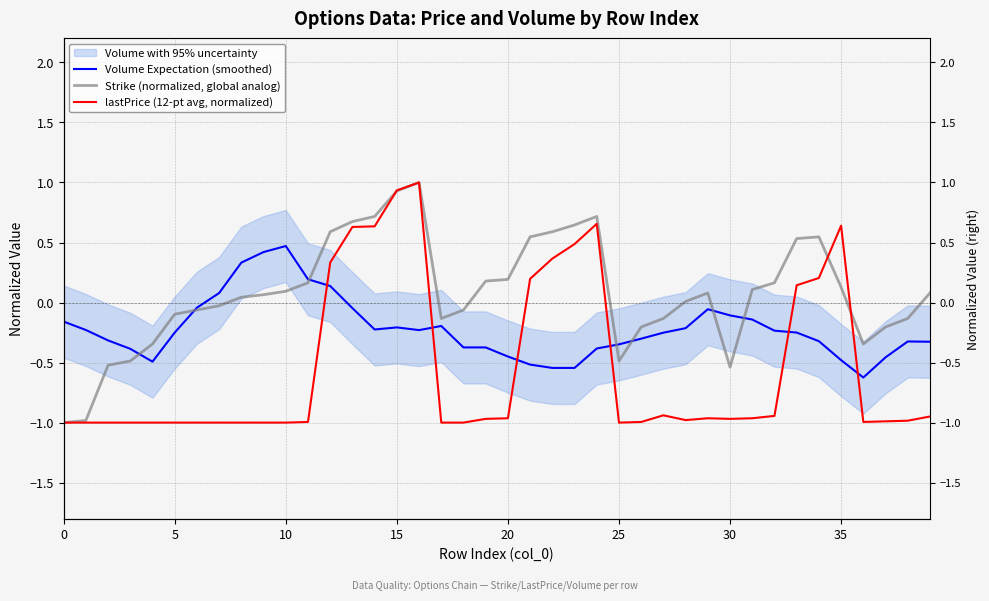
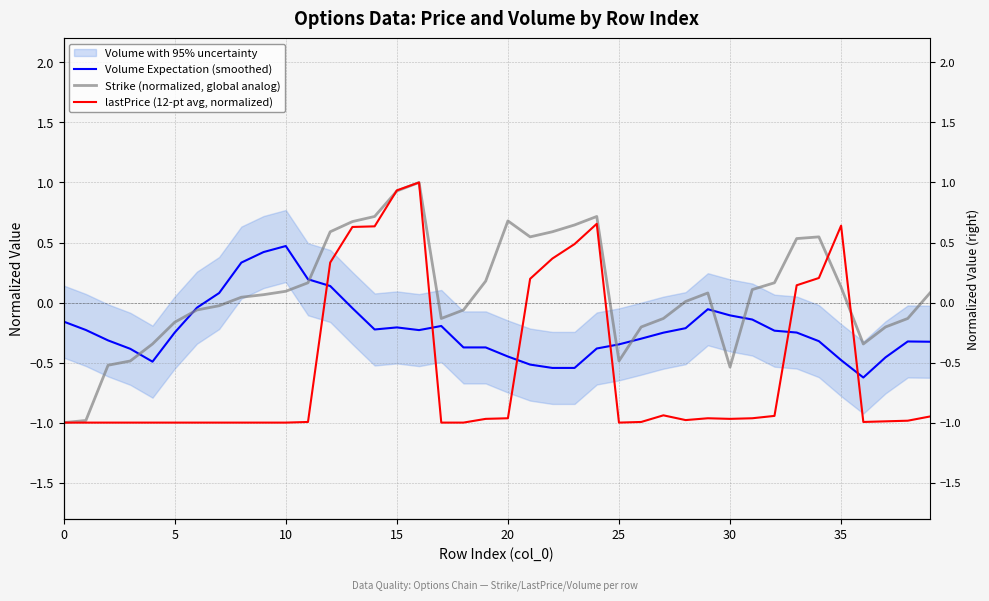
Strike (normalized, global analog), 5: -0.10 -> -0.16
Strike (normalized, global analog), 20: 0.19 -> 0.68
